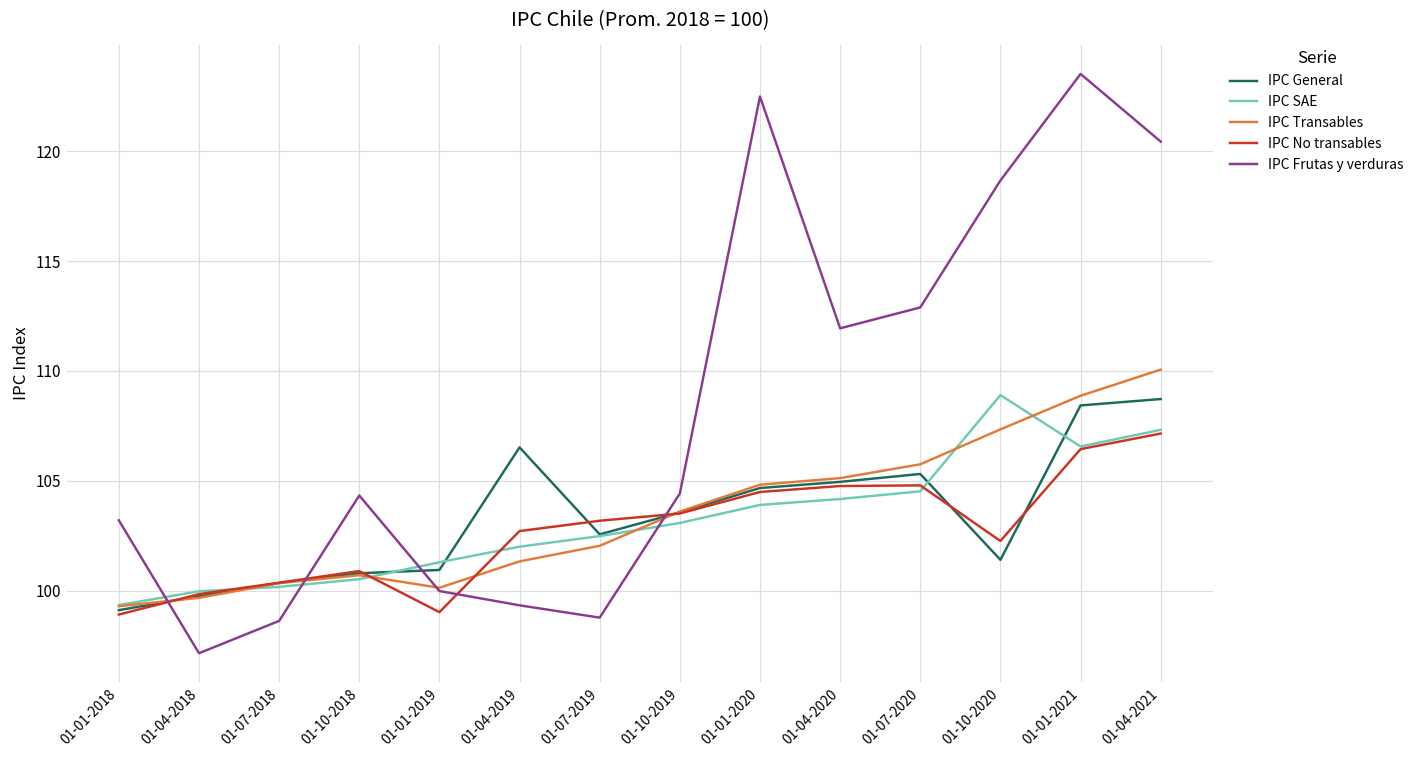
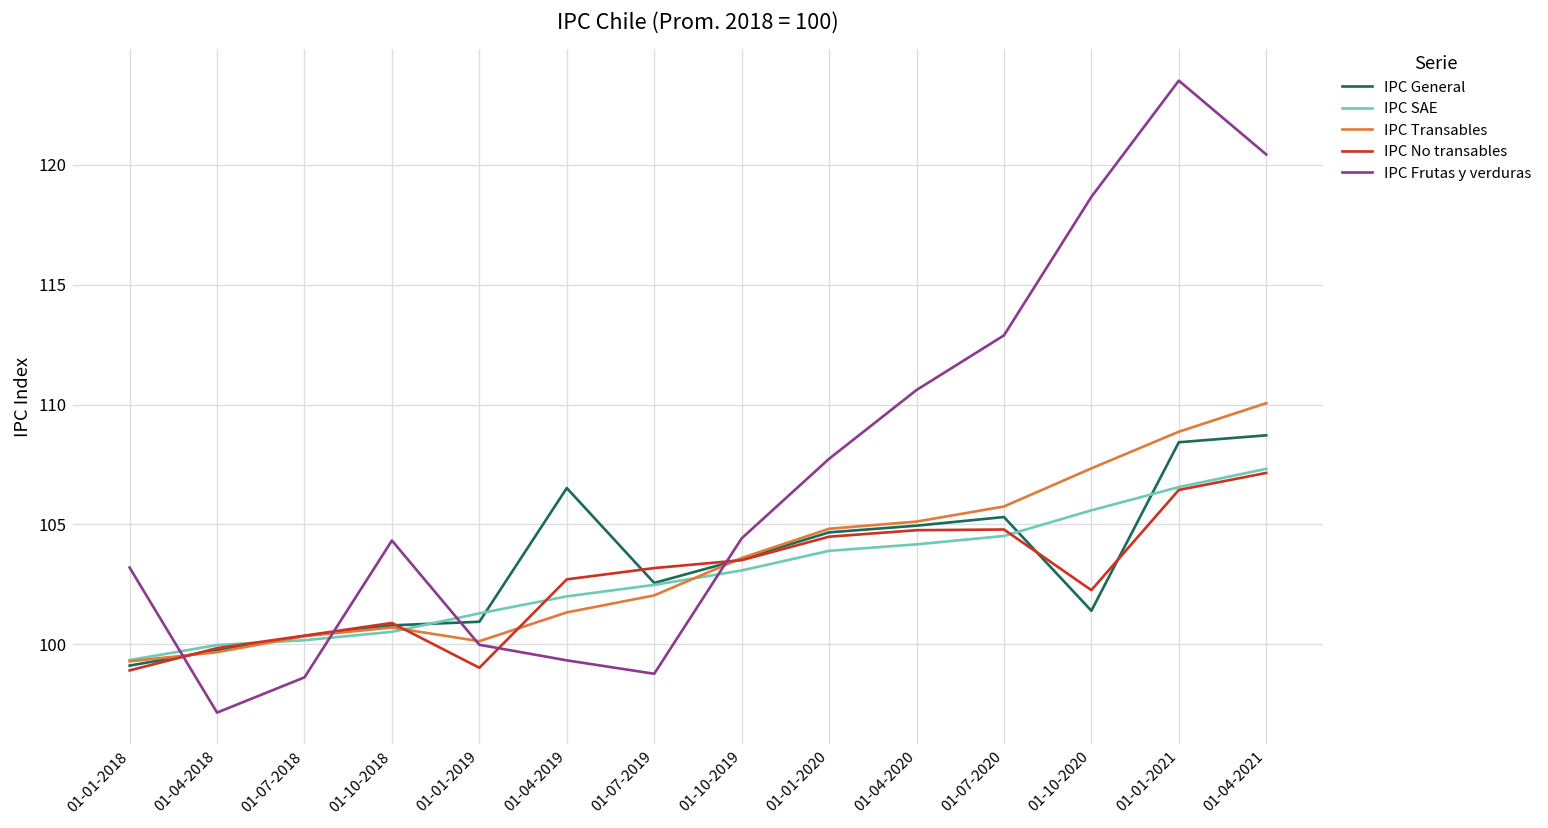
IPC Frutas y verduras, 01-01-2020: 122.5 -> 107.7
IPC Frutas y verduras, 01-04-2020: 111.9 -> 110.6
IPC SAE, 01-10-2020: 108.9 -> 105.6
